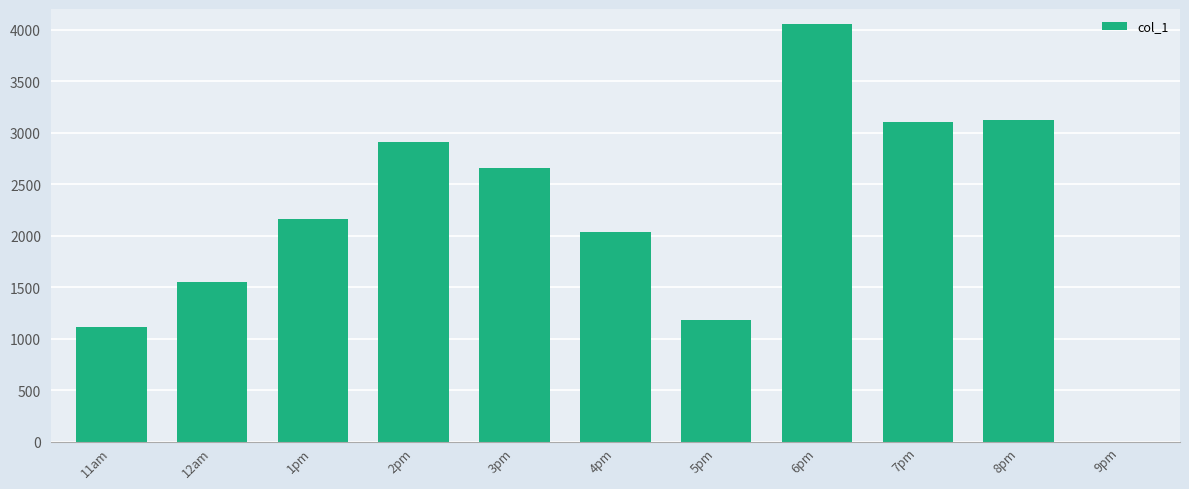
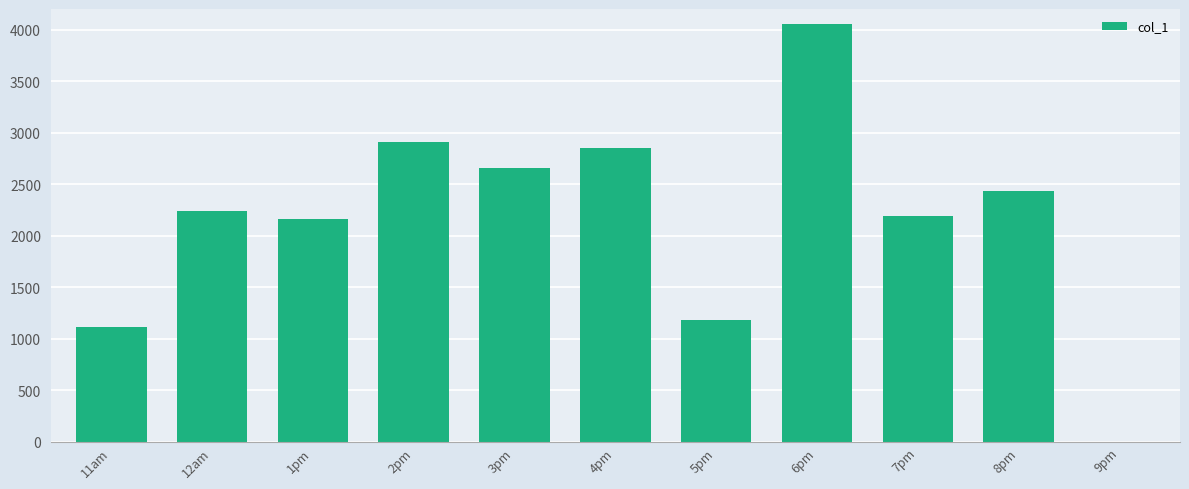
12am: 1550 -> 2240
4pm: 2030 -> 2850
7pm: 3100 -> 2190
8pm: 3130 -> 2440
